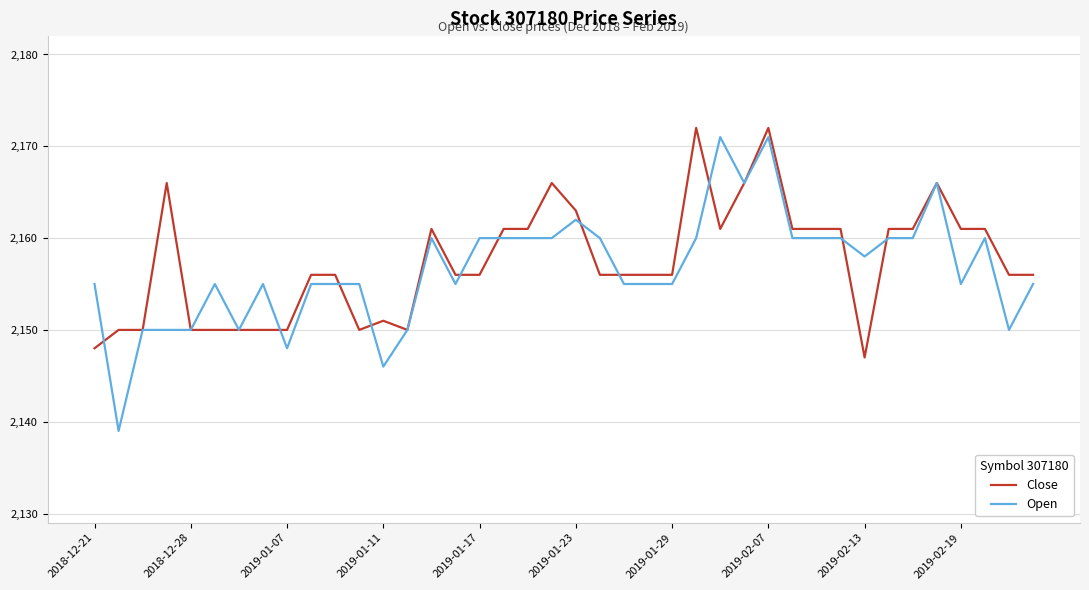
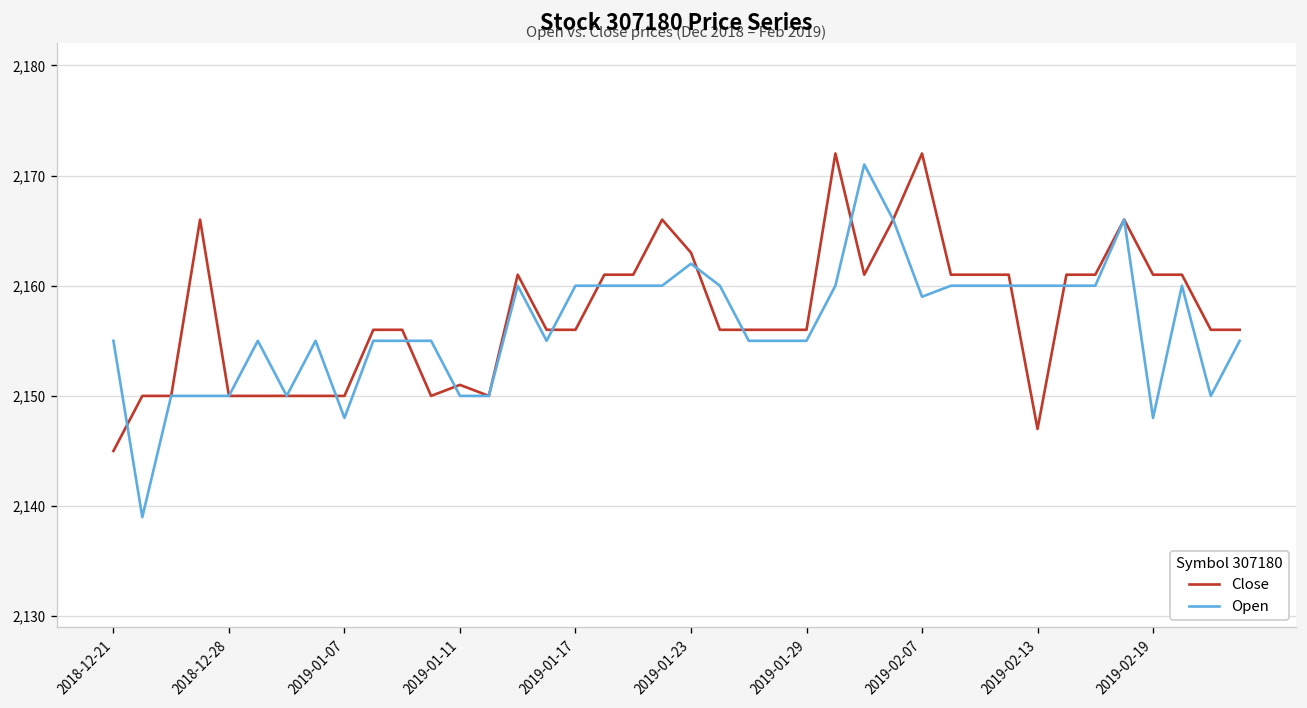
Close, 2018-12-21: 2,148 -> 2,145
Open, 2019-01-11: 2,146 -> 2,150
Open, 2019-02-07: 2,171 -> 2,159
Open, 2019-02-13: 2,158 -> 2,160
Open, 2019-02-19: 2,155 -> 2,148
